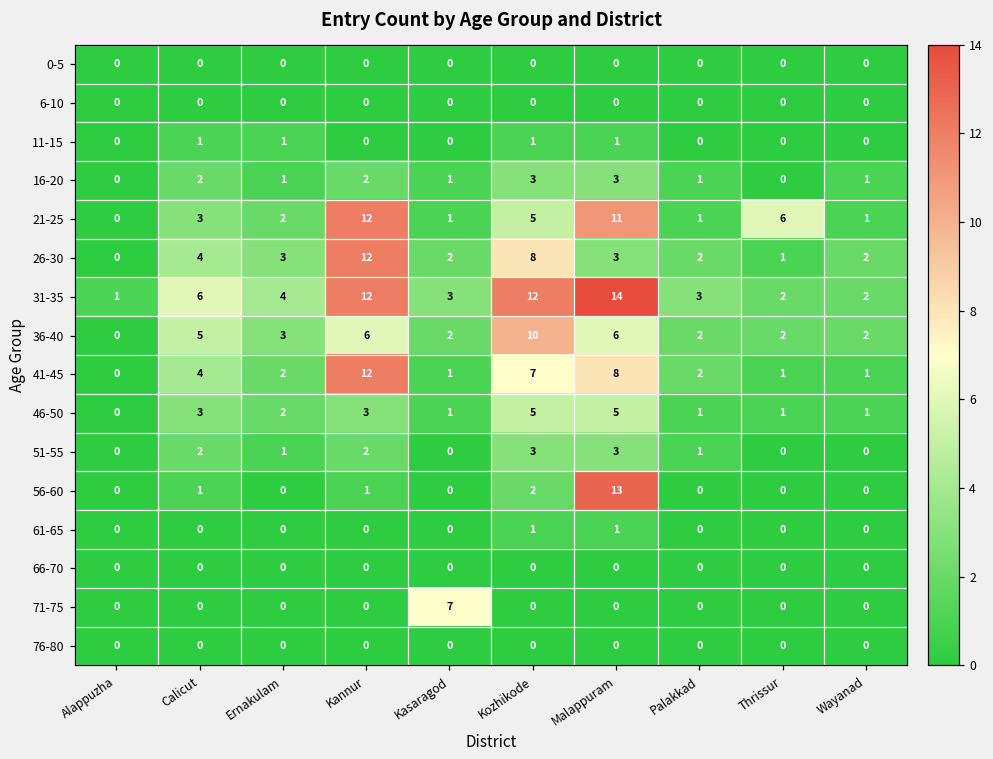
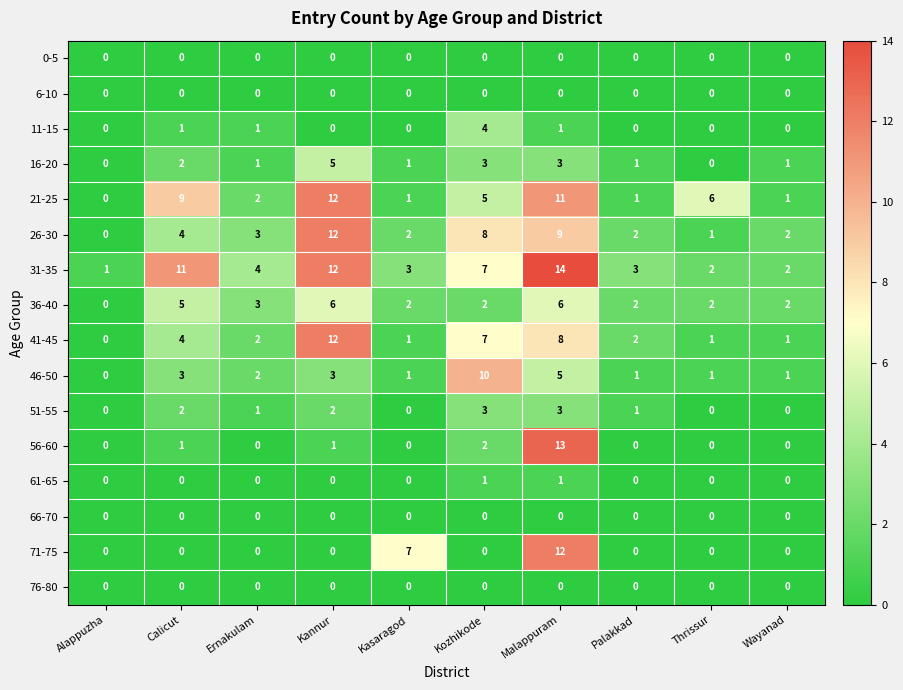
11-15, Kozhikode: 1 -> 4
16-20, Kannur: 2 -> 5
21-25, Calicut: 3 -> 9
26-30, Malappuram: 3 -> 9
31-35, Calicut: 6 -> 11
31-35, Kozhikode: 12 -> 7
36-40, Kozhikode: 10 -> 2
46-50, Kozhikode: 5 -> 10
71-75, Malappuram: 0 -> 12
